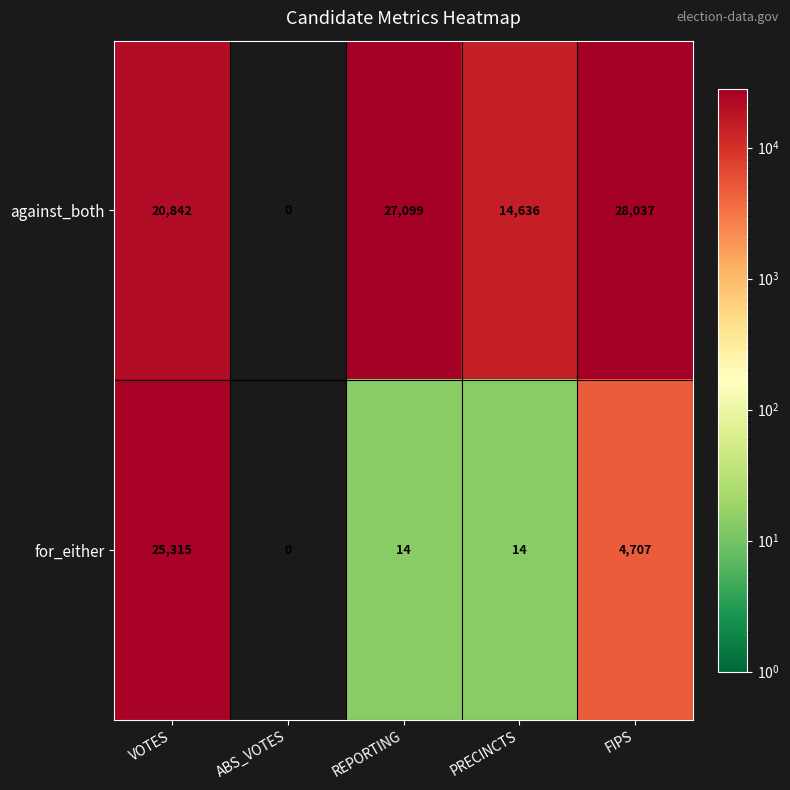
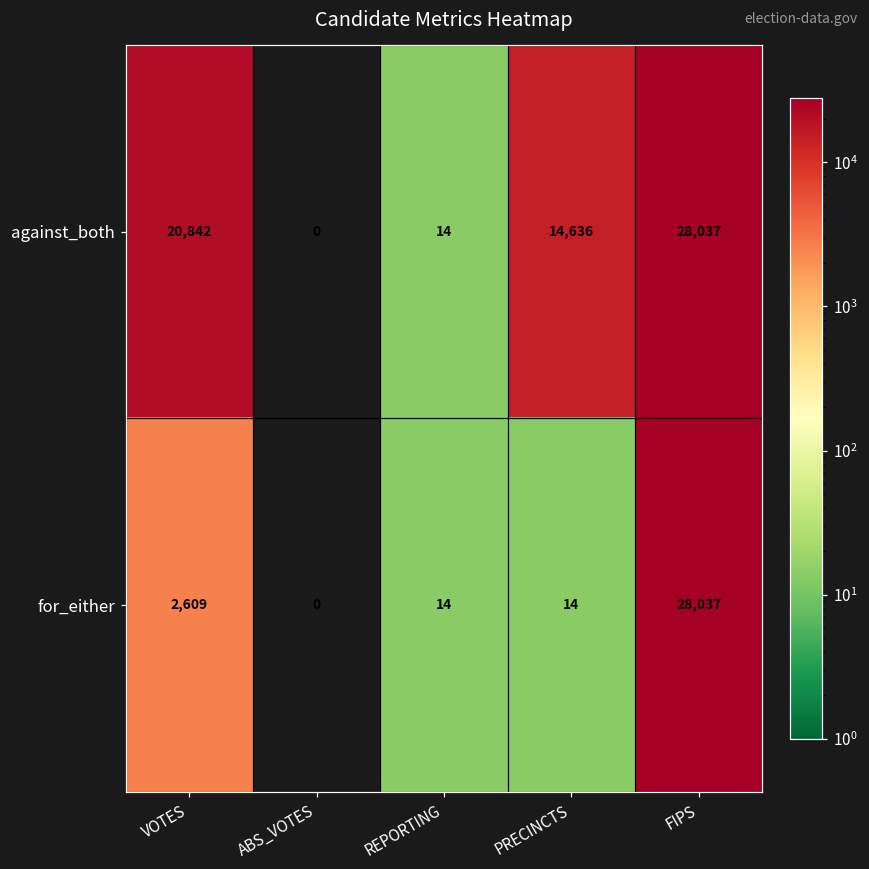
against_both, REPORTING: 27,099 -> 14
for_either, VOTES: 25,315 -> 2,609
for_either, FIPS: 4,707 -> 28,037
